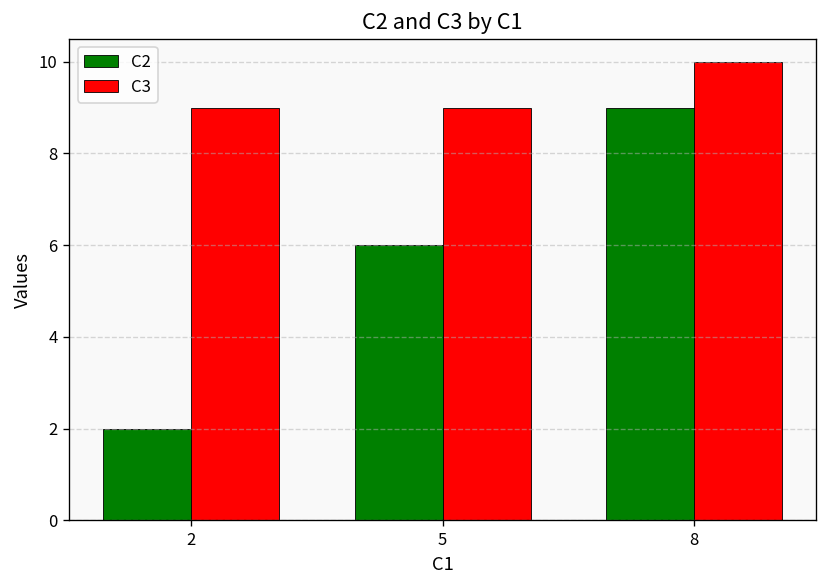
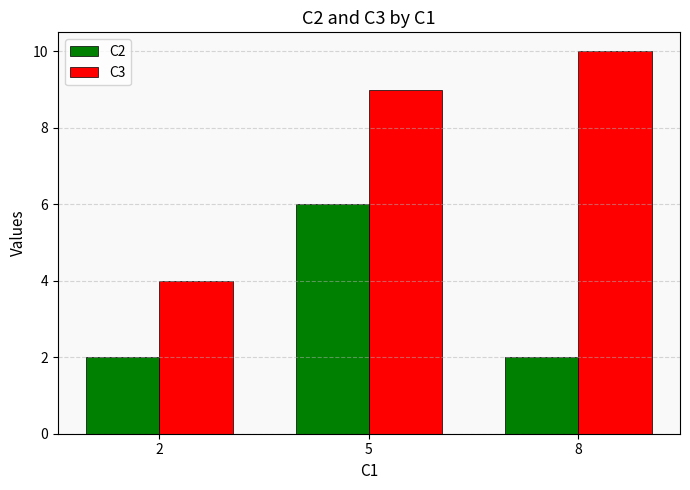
C3, 2: 9 -> 4
C2, 8: 9 -> 2
